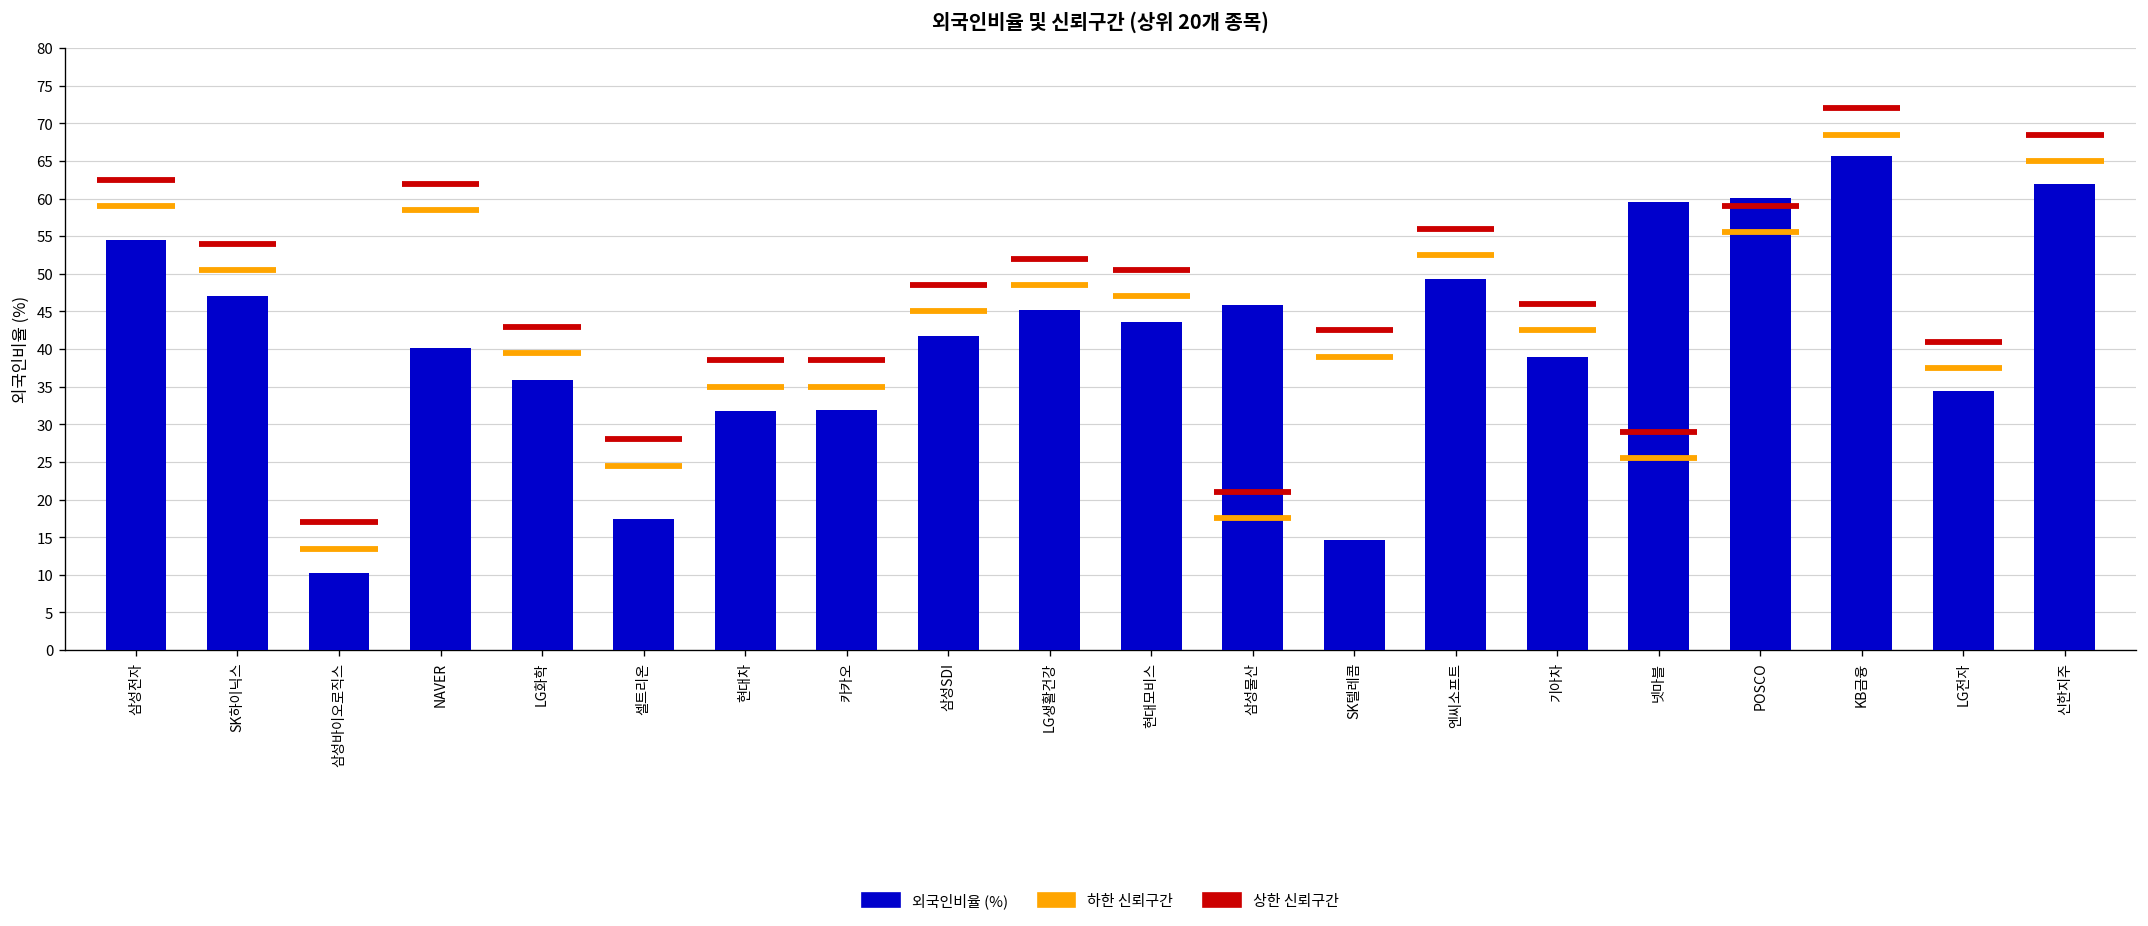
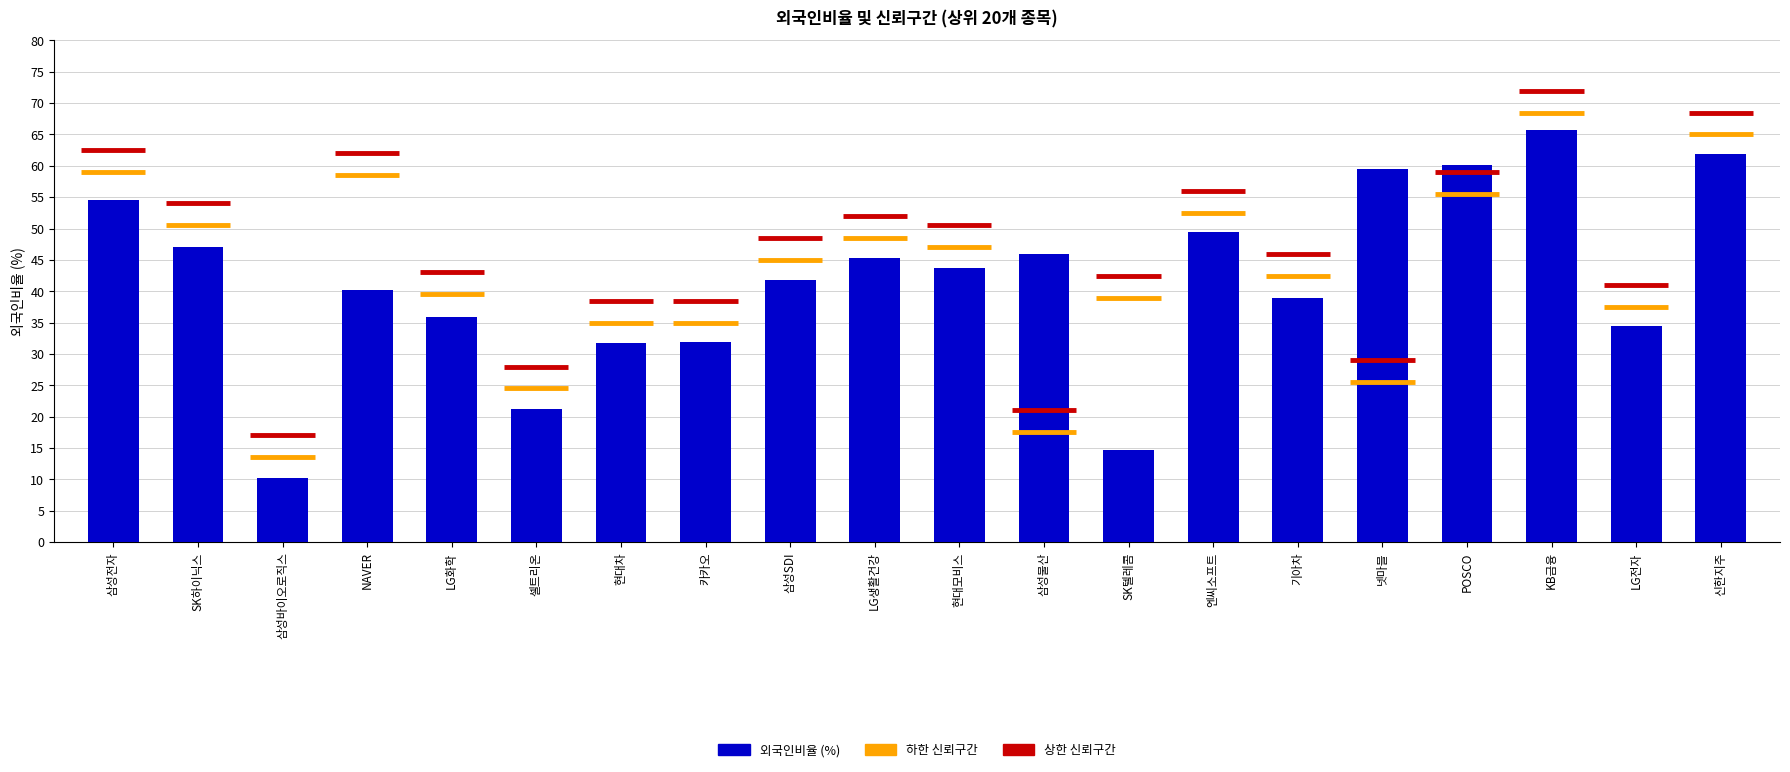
셀트리온: 17 -> 21
